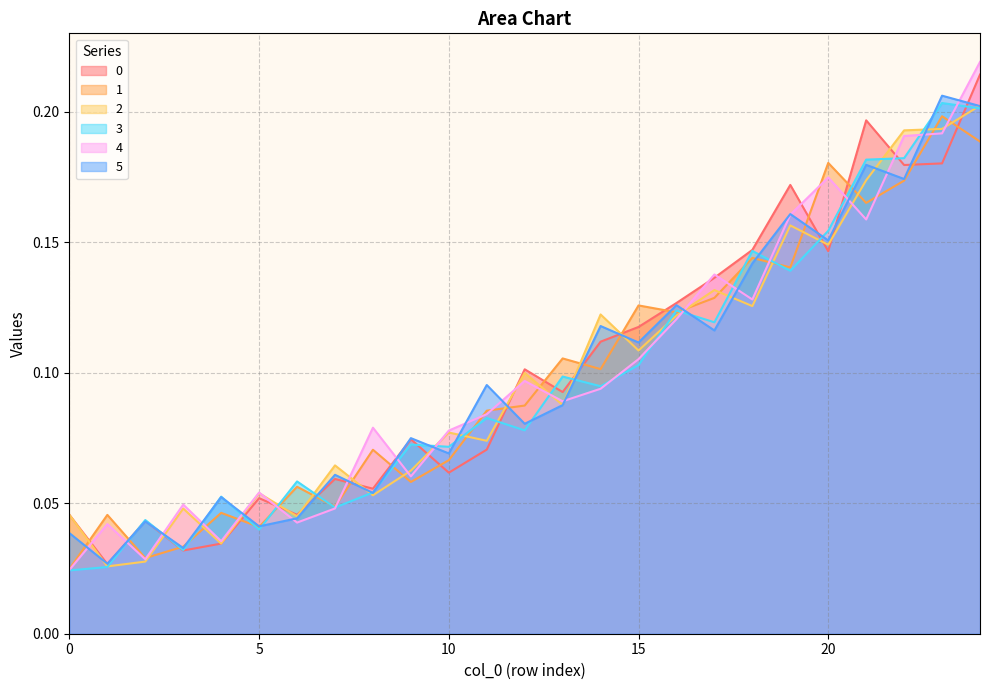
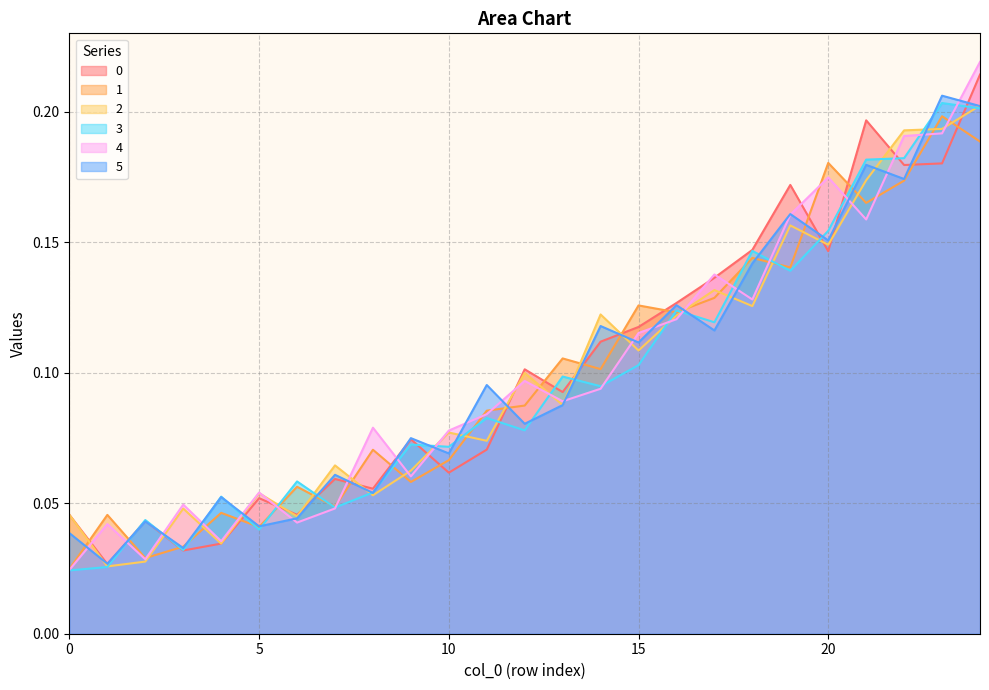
4, 15: 0.105 -> 0.115
